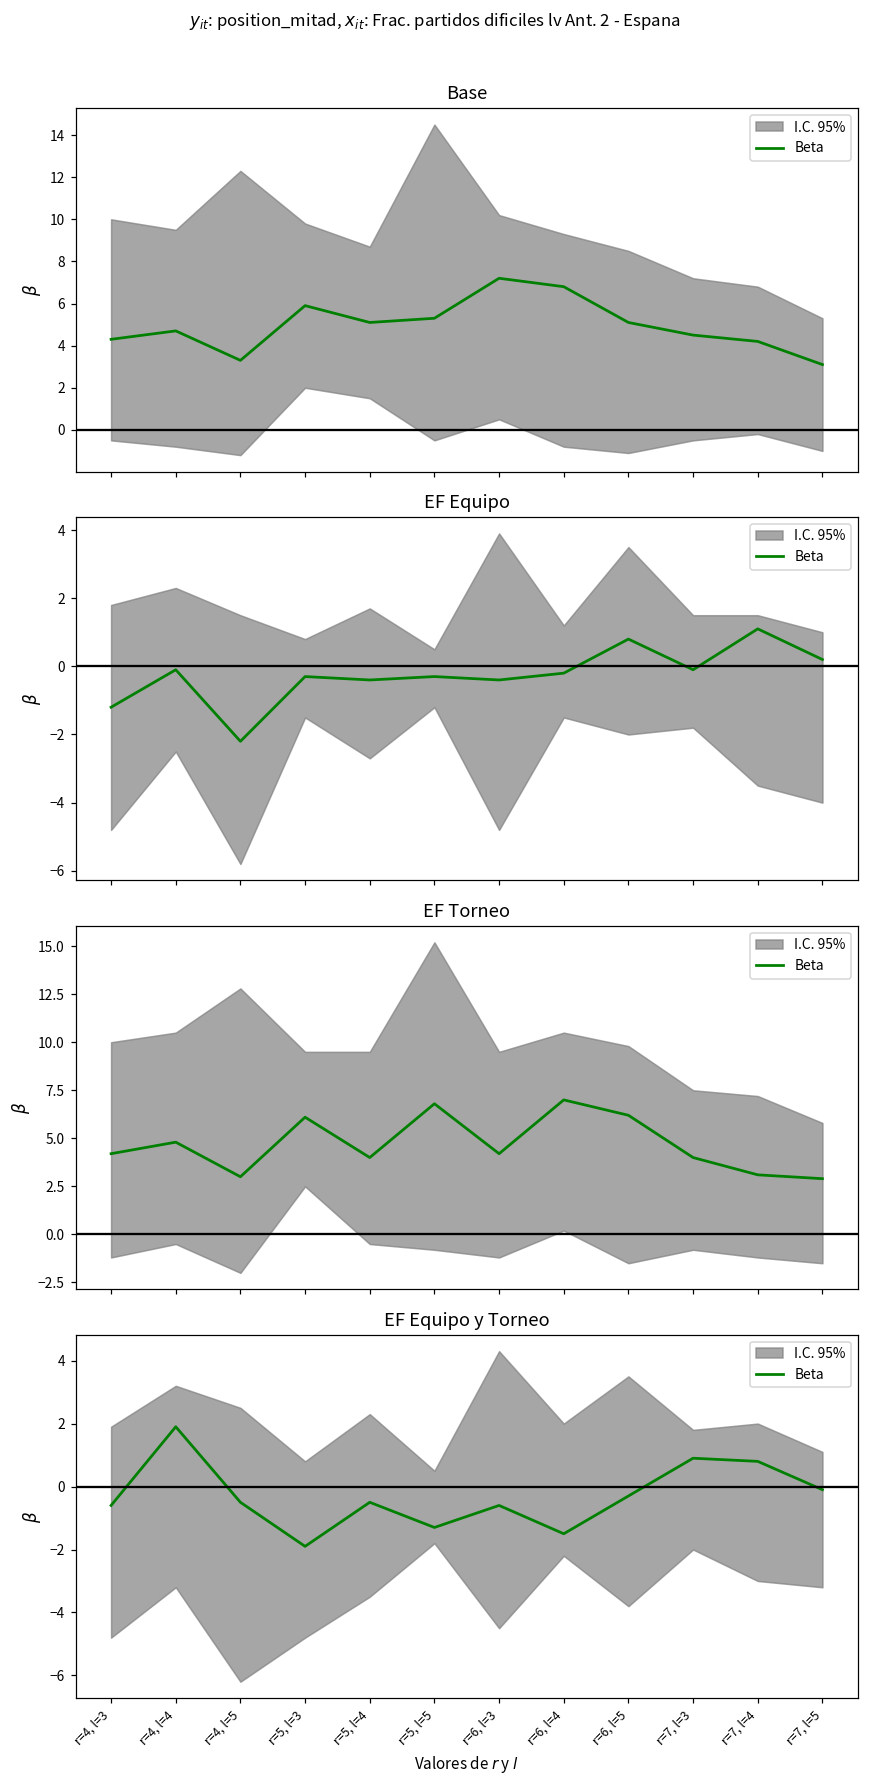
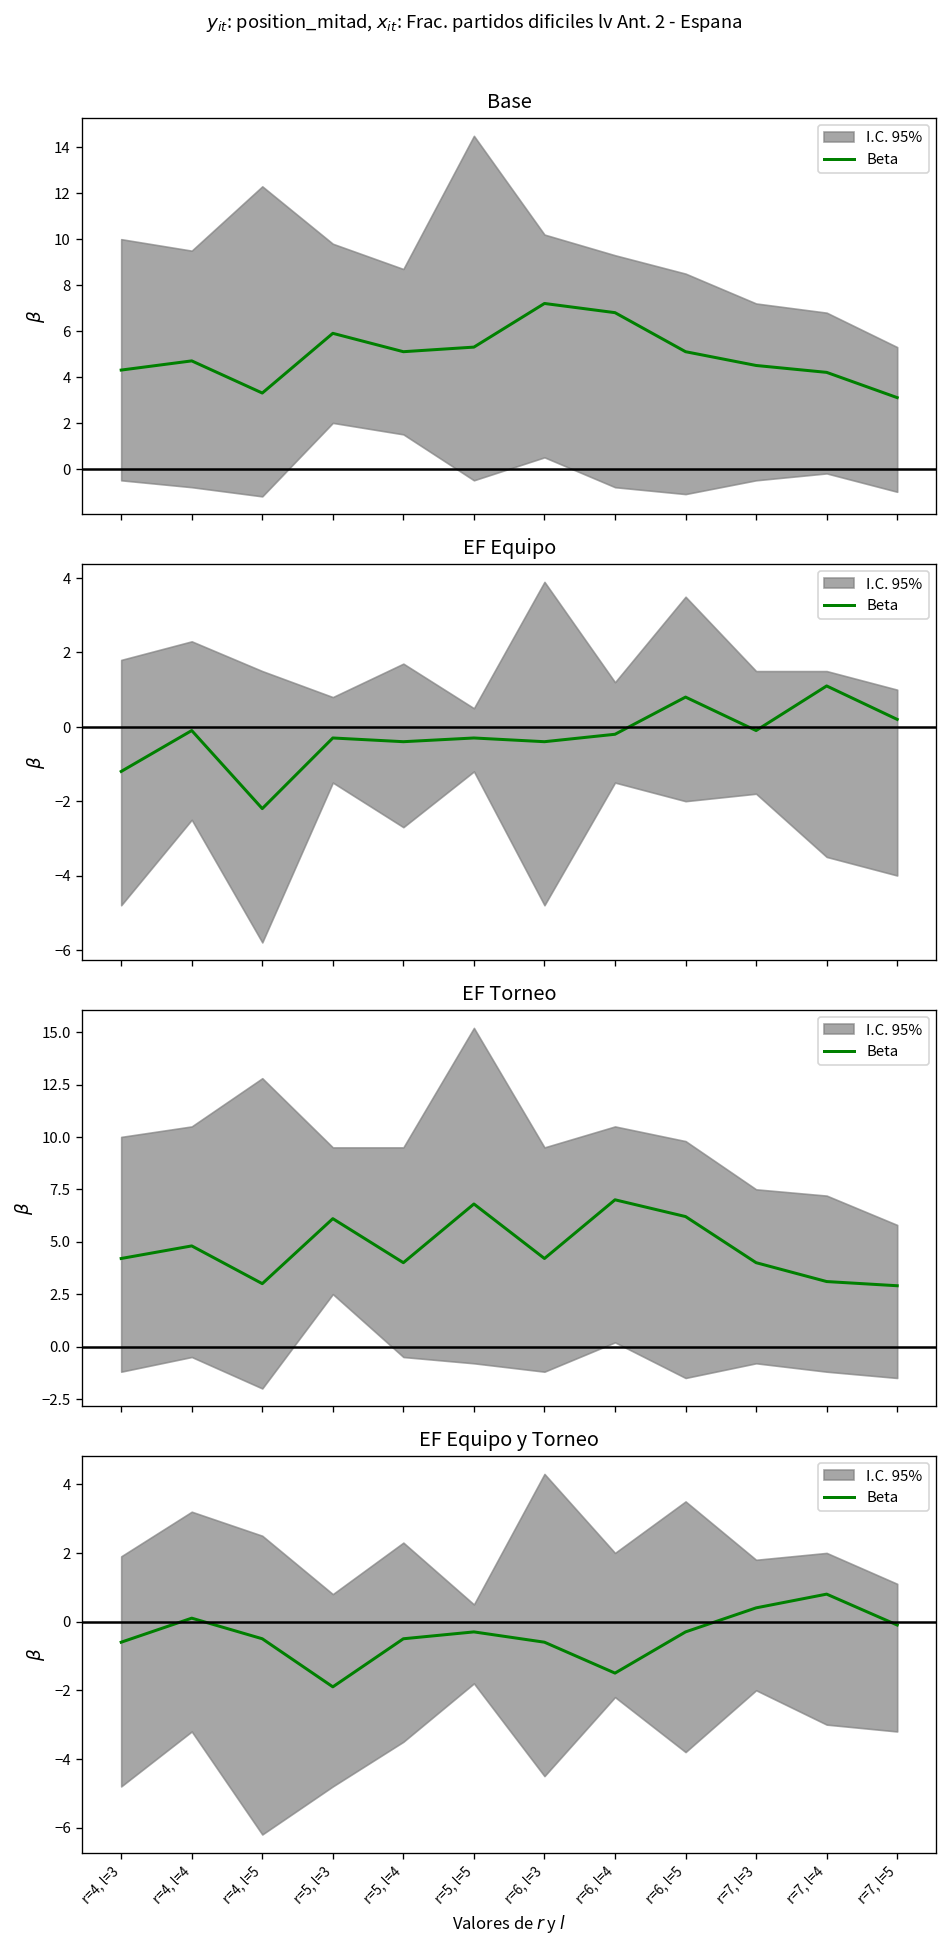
EF Equipo y Torneo, Beta, r=4, l=4: 1.9 -> 0.1
EF Equipo y Torneo, Beta, r=5, l=5: -1.3 -> -0.3
EF Equipo y Torneo, Beta, r=7, l=3: 0.9 -> 0.4
